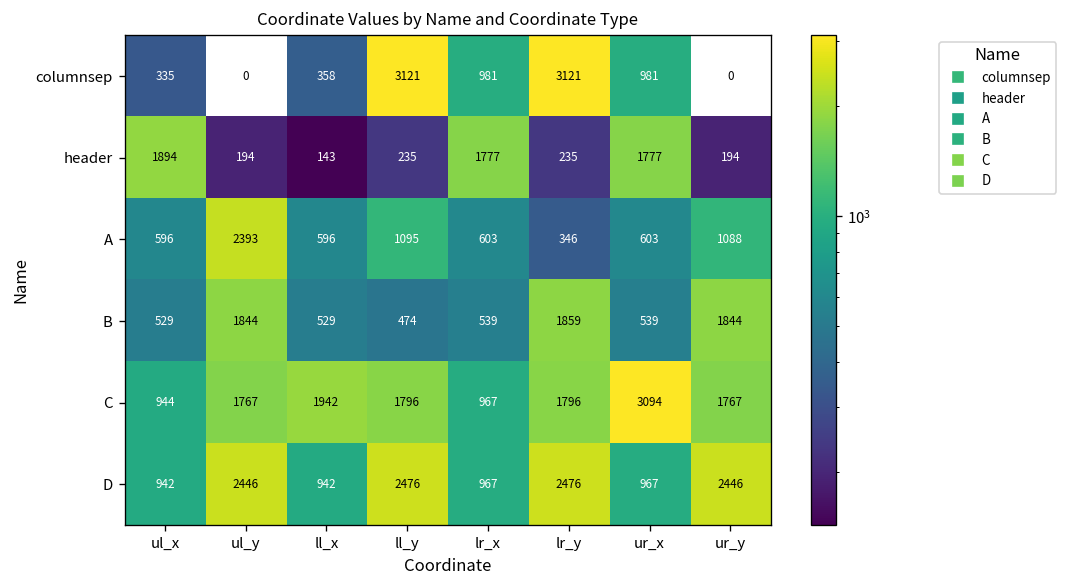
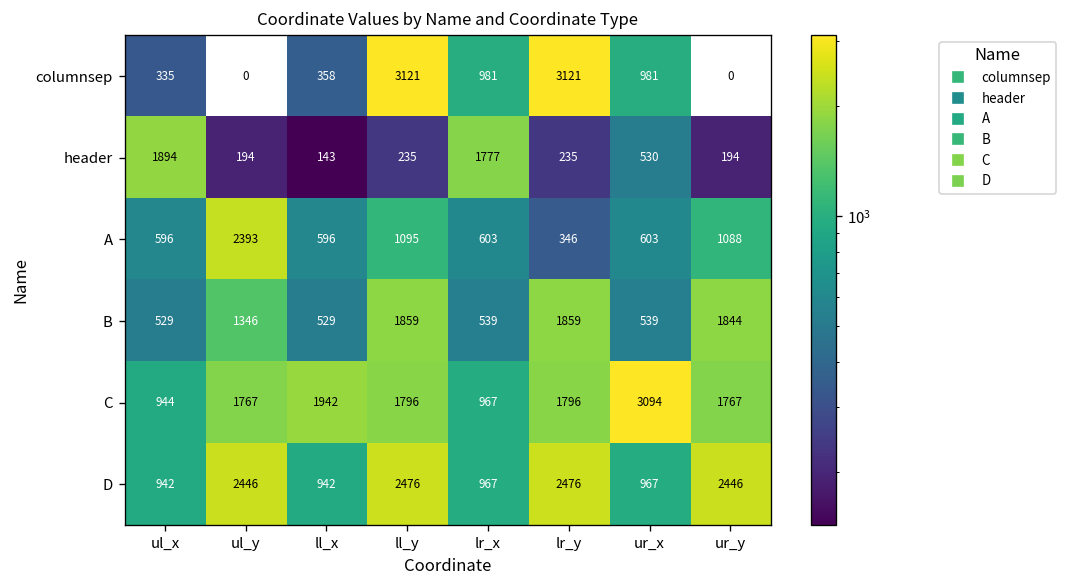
header, ur_x: 1777 -> 530
B, ul_y: 1844 -> 1346
B, ll_y: 474 -> 1859
